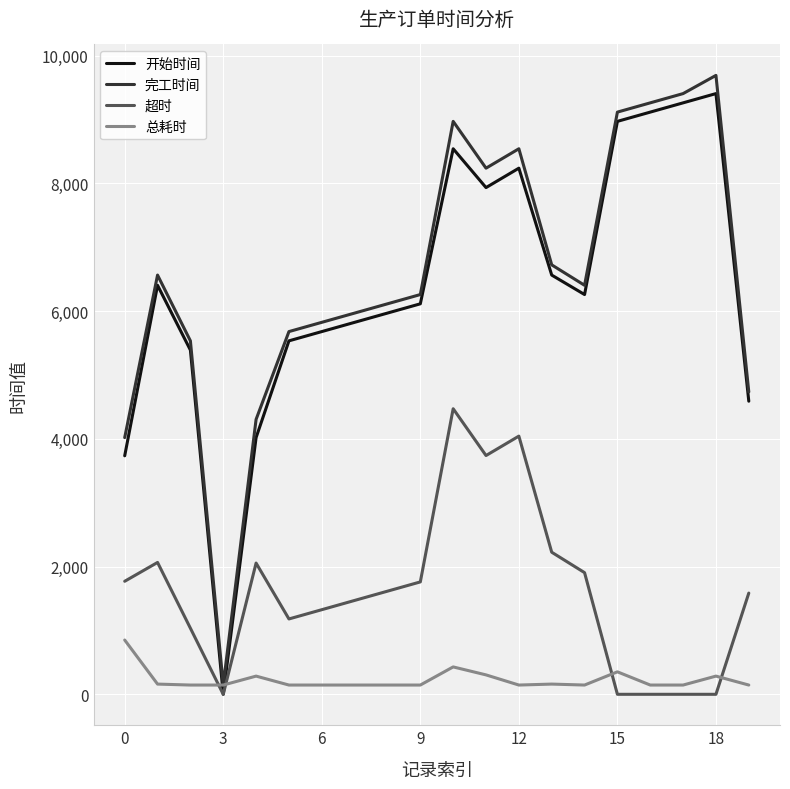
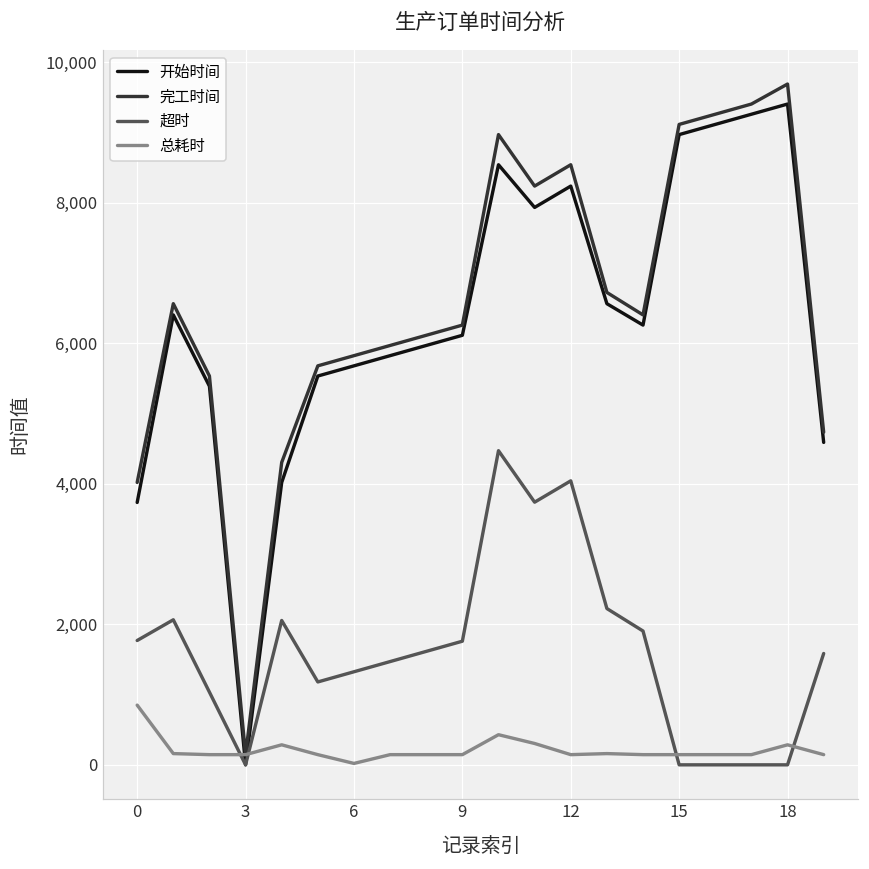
总耗时, 6: 100 -> 0
总耗时, 15: 400 -> 100
